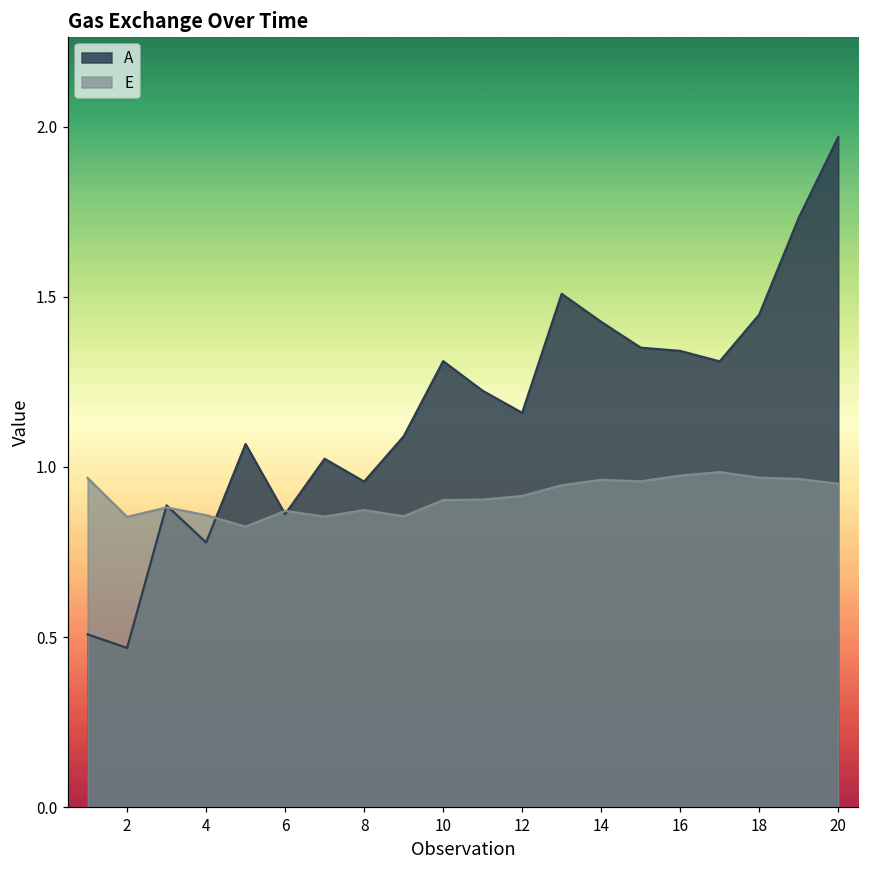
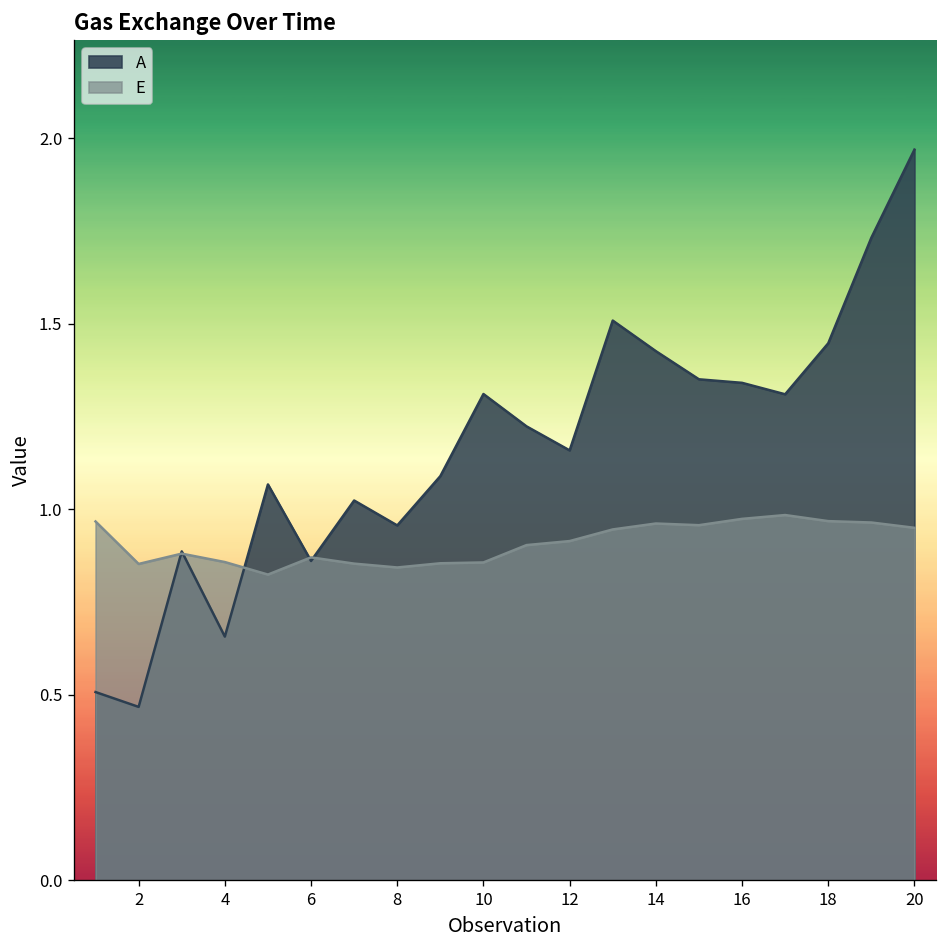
A, 4: 0.78 -> 0.66
E, 8: 0.87 -> 0.84
E, 10: 0.90 -> 0.86
